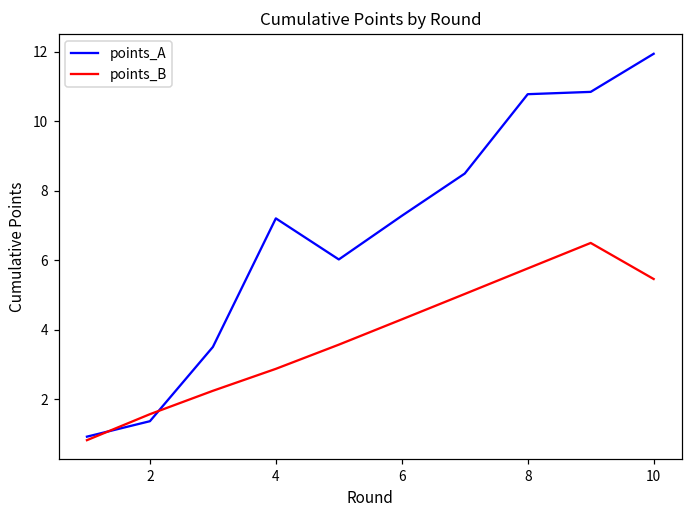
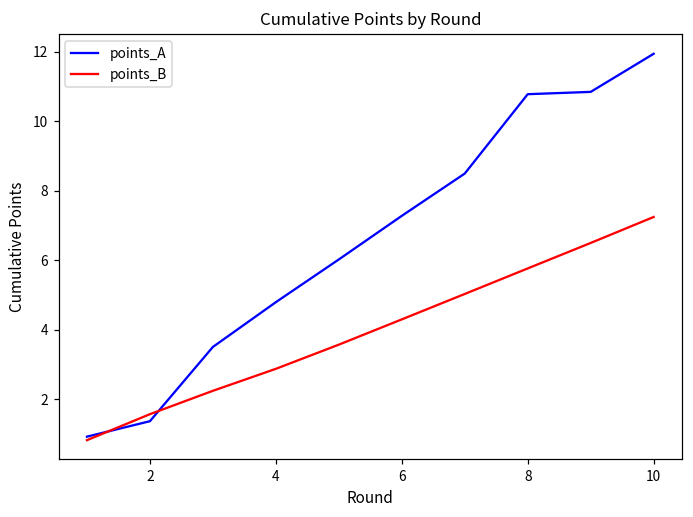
points_A, 4: 7.2 -> 4.8
points_B, 10: 5.5 -> 7.2
